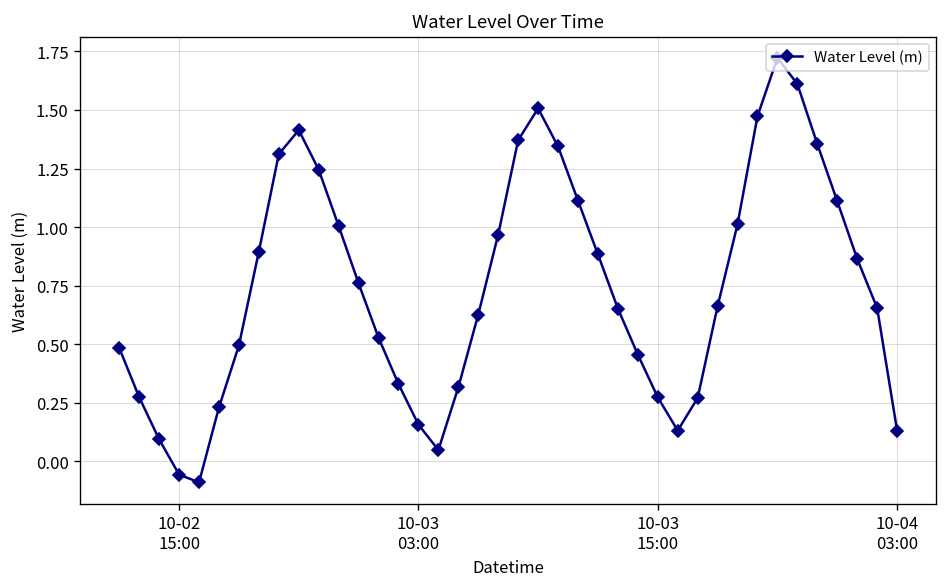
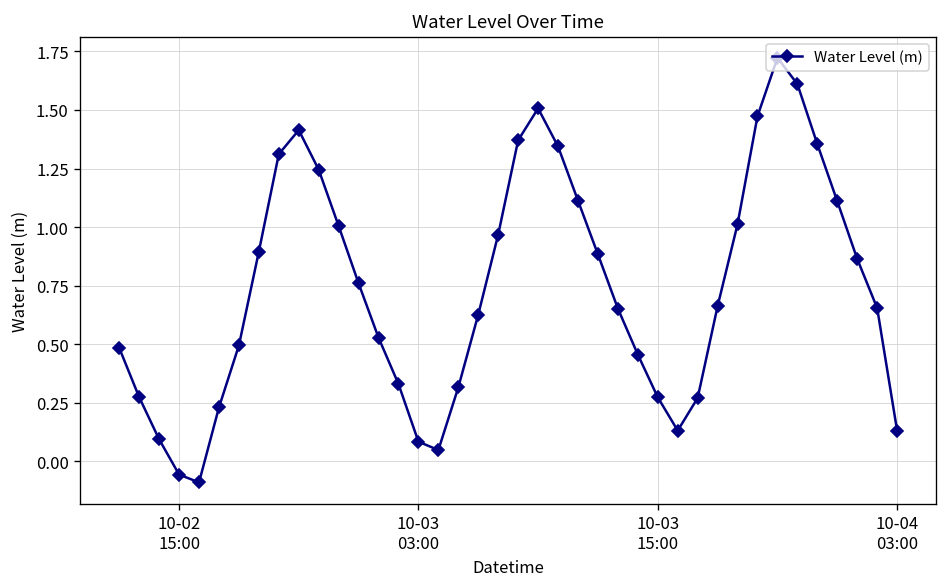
10-03 03:00: 0.16 -> 0.08
